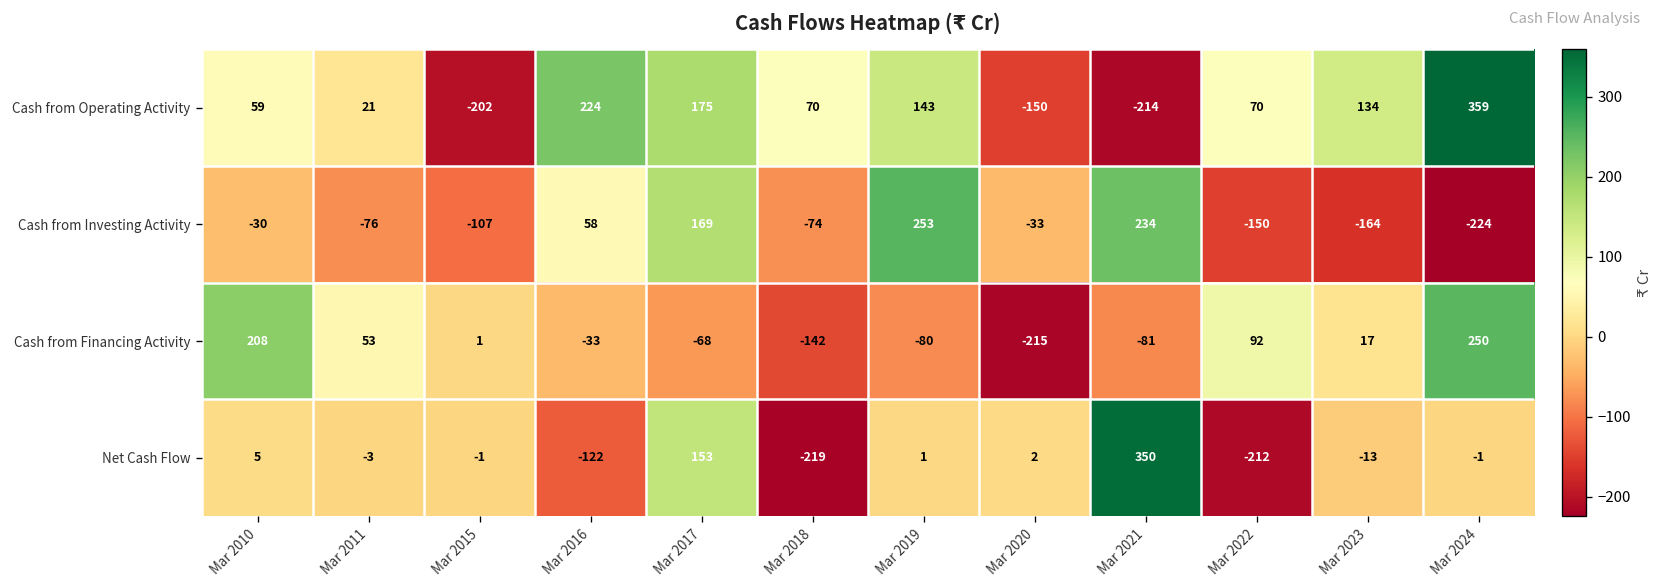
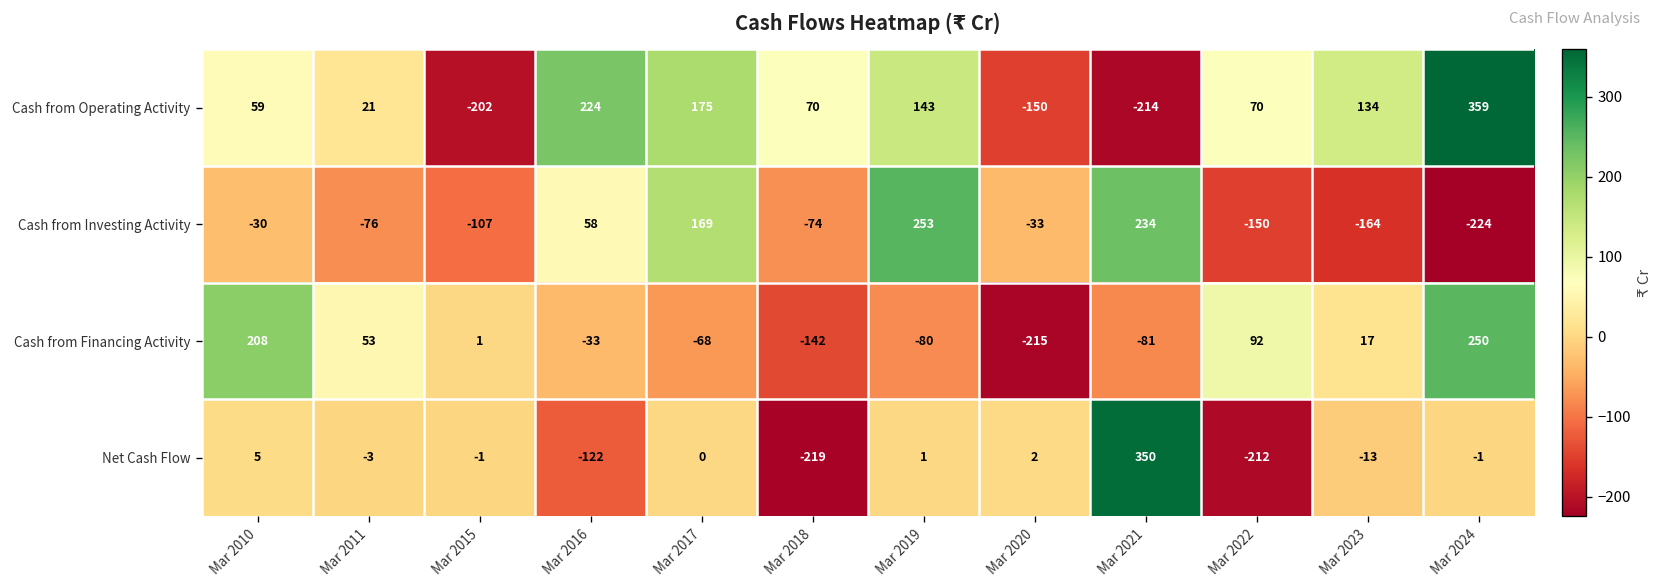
Net Cash Flow, Mar 2017: 153 -> 0
